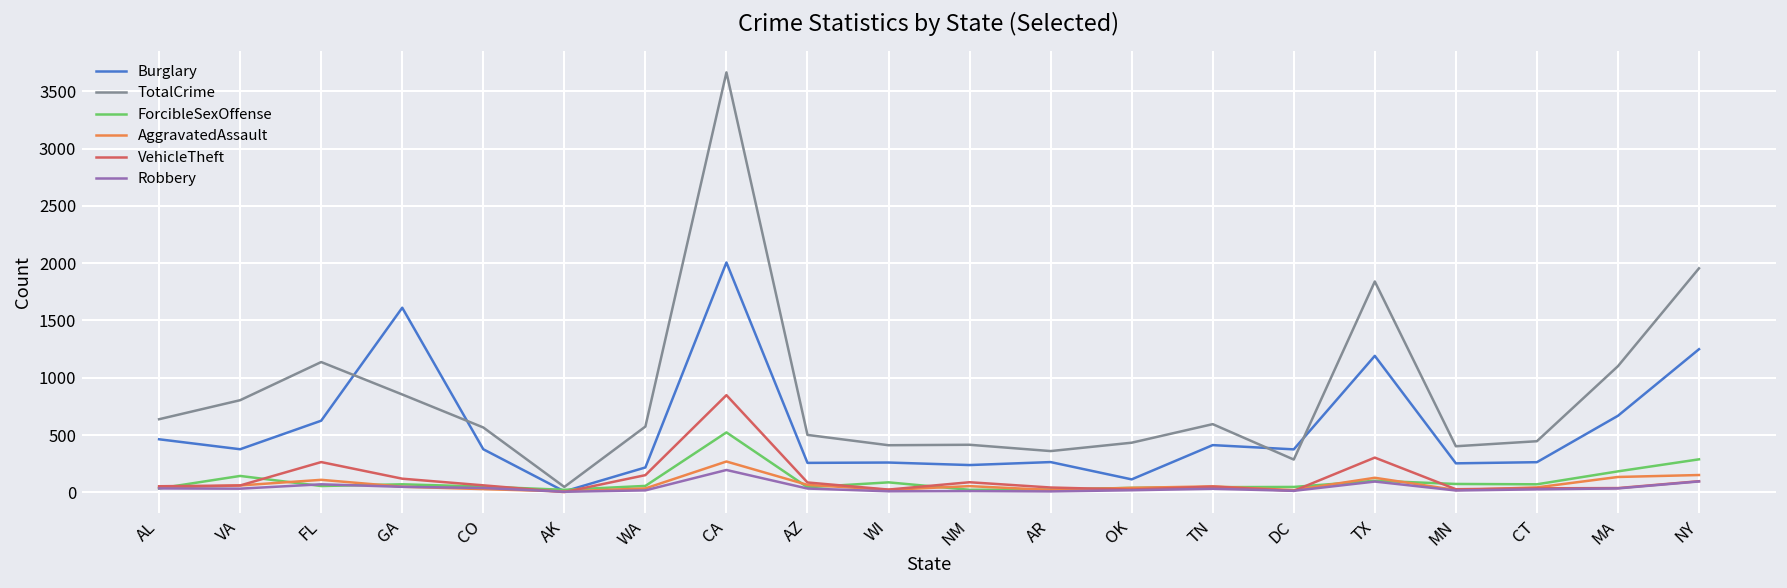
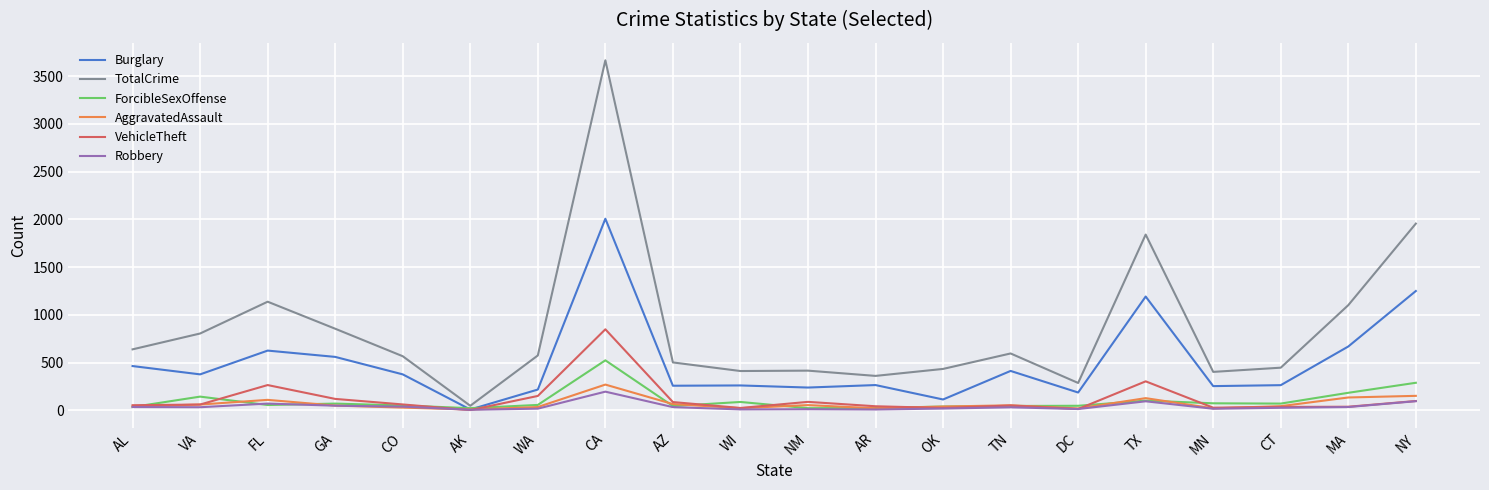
Burglary, GA: 1600 -> 600
Burglary, DC: 400 -> 200
